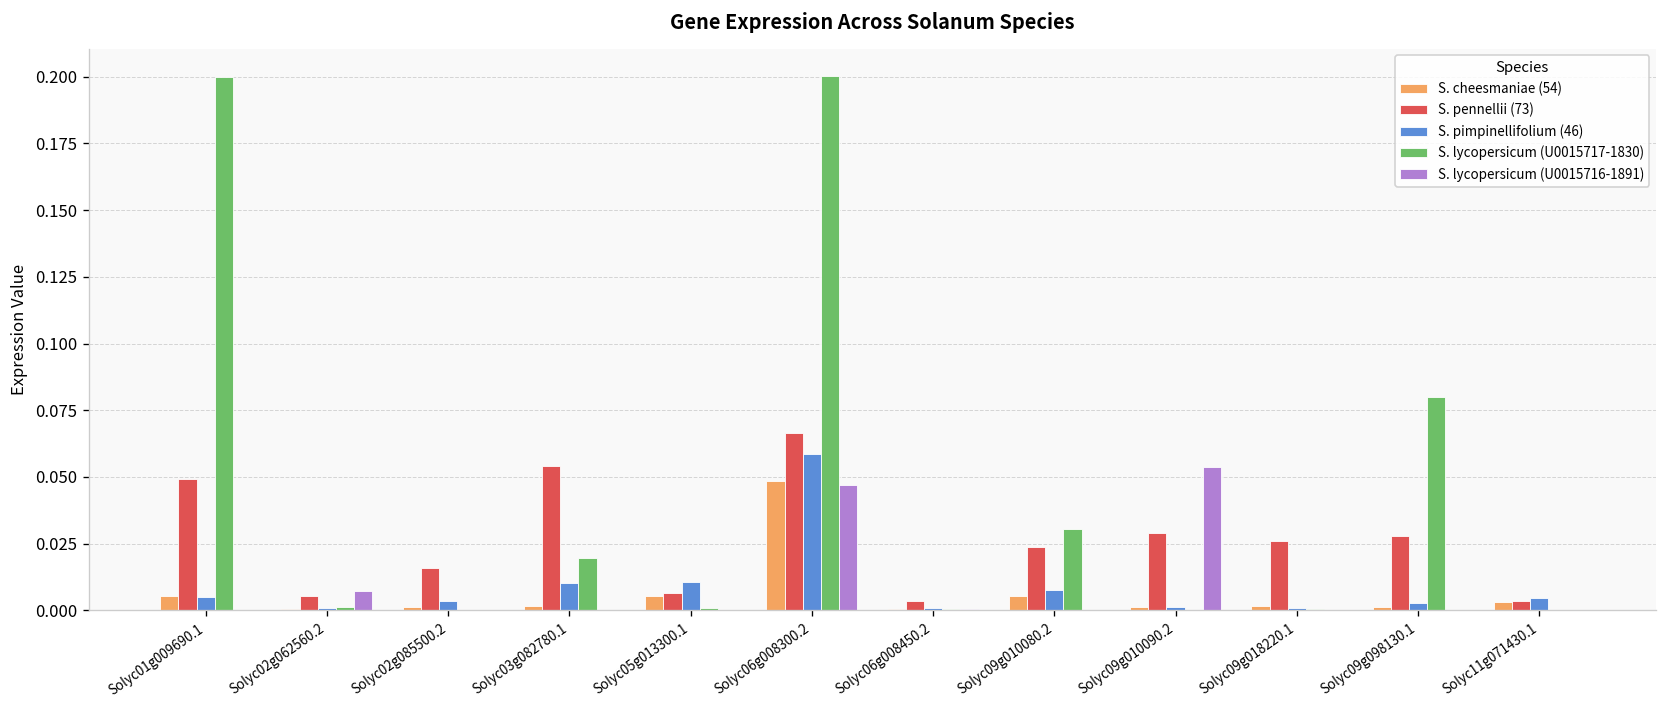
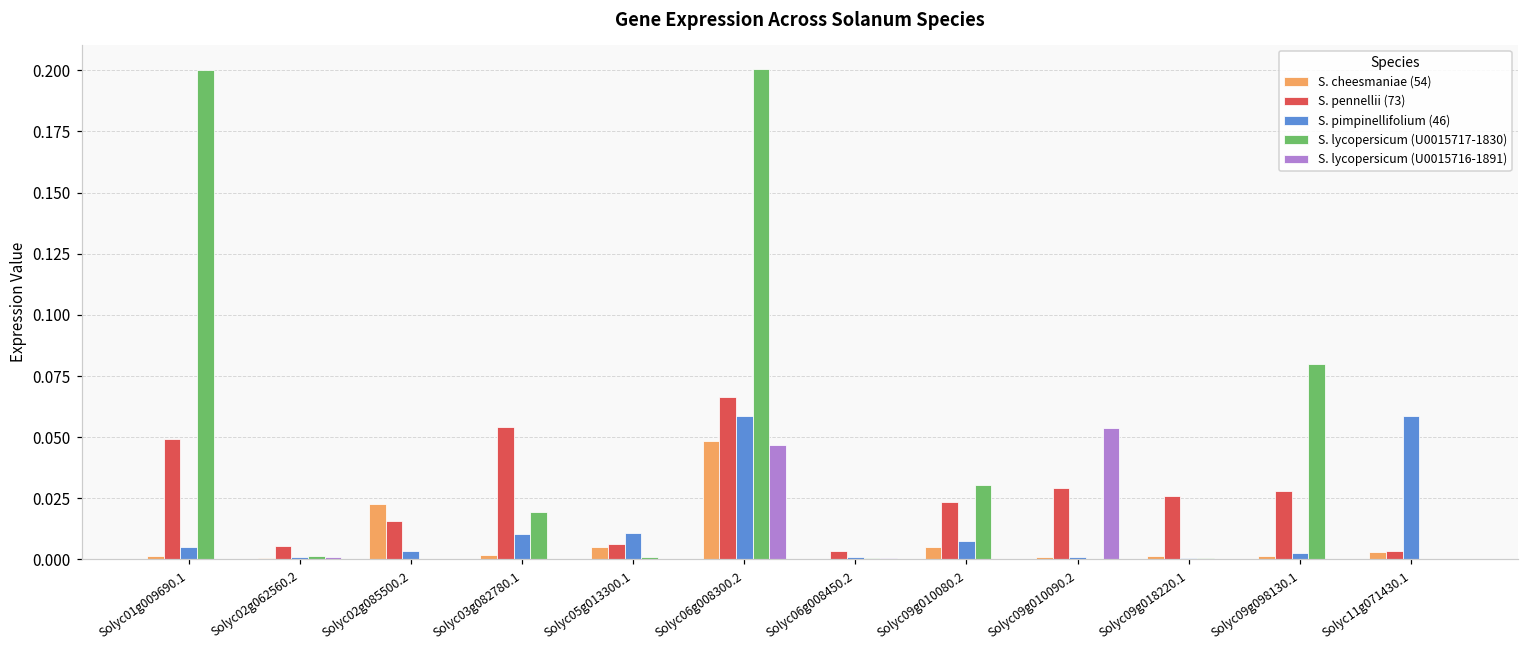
S. cheesmaniae (54), Solyc01g009690.1: 0.005 -> 0.002
S. lycopersicum (U0015716-1891), Solyc02g062560.2: 0.007 -> 0.001
S. cheesmaniae (54), Solyc02g085500.2: 0.001 -> 0.023
S. pimpinellifolium (46), Solyc11g071430.1: 0.005 -> 0.058
